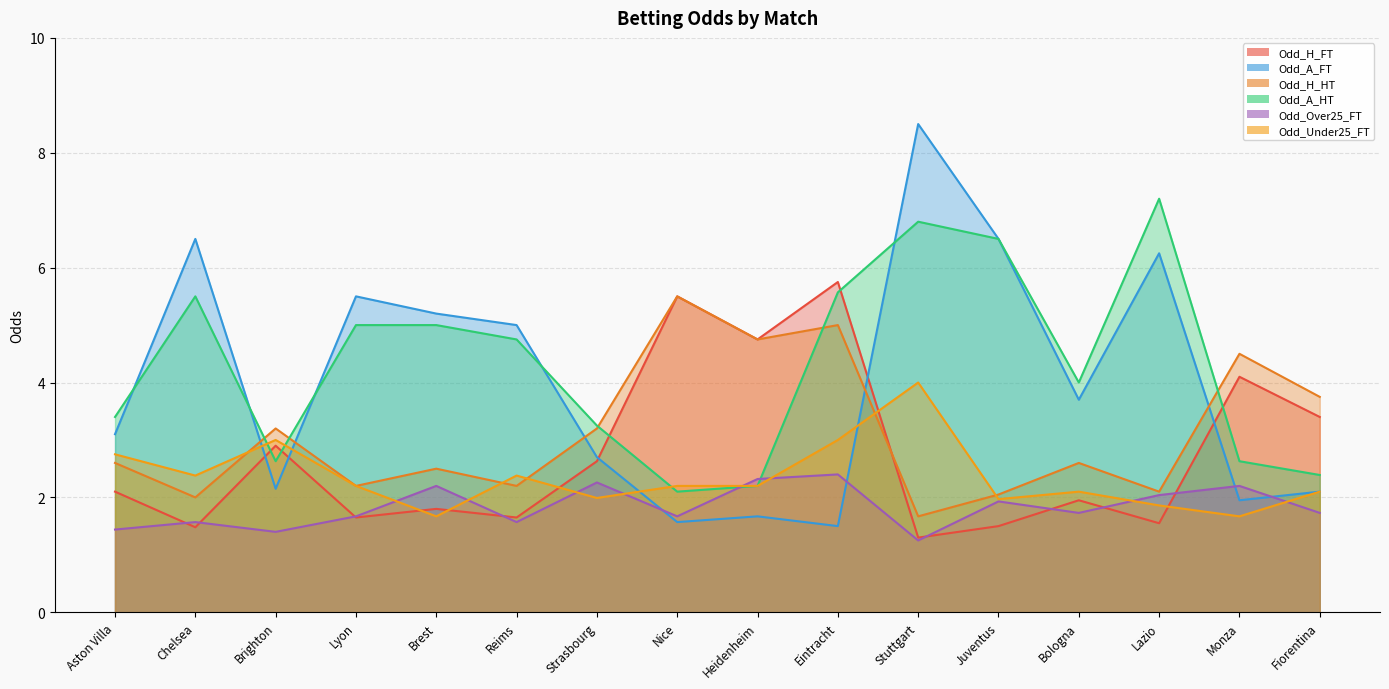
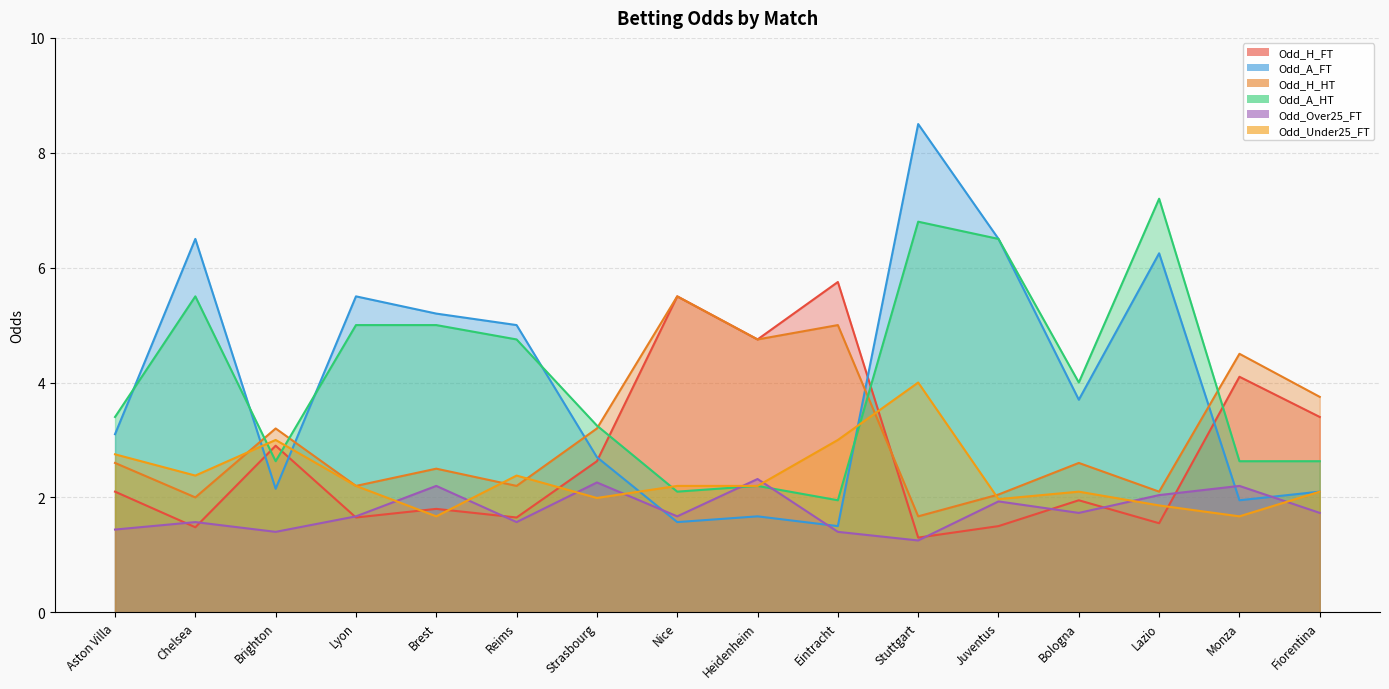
Odd_A_HT, Eintracht: 5.6 -> 2.0
Odd_Over25_FT, Eintracht: 2.4 -> 1.4
Odd_A_HT, Fiorentina: 2.4 -> 2.6
